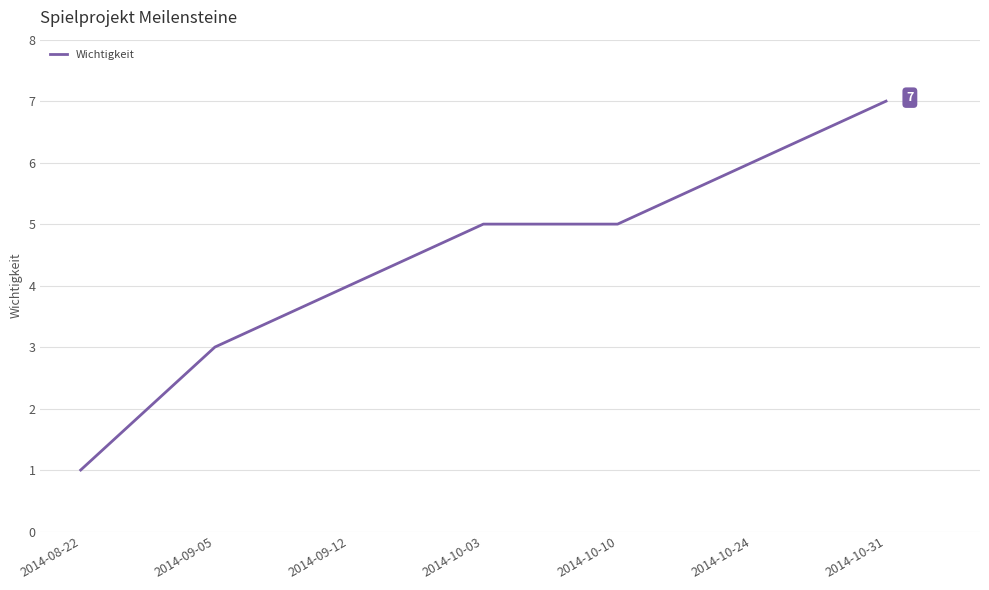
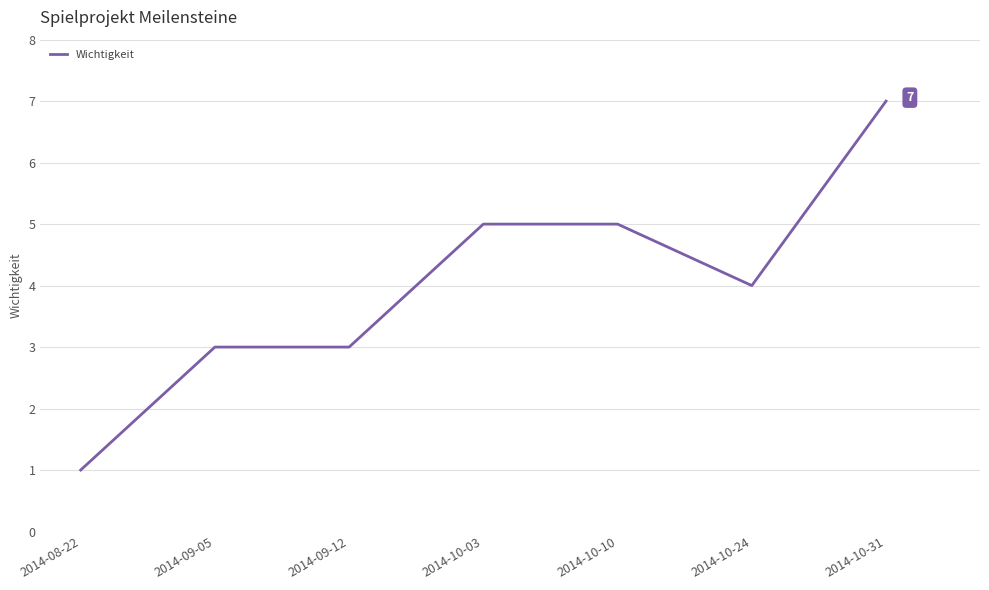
2014-09-12: 4 -> 3
2014-10-24: 6 -> 4
